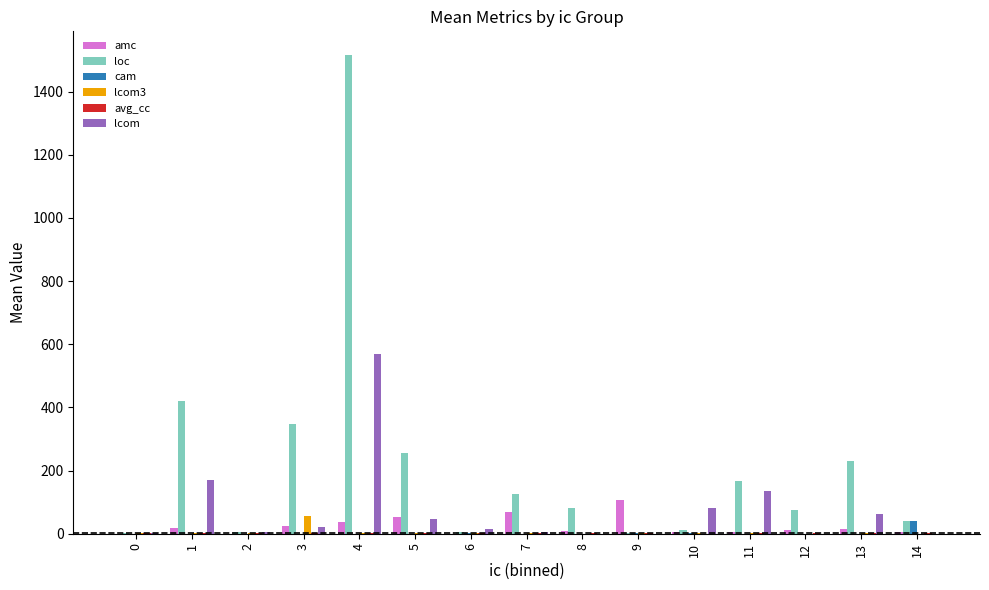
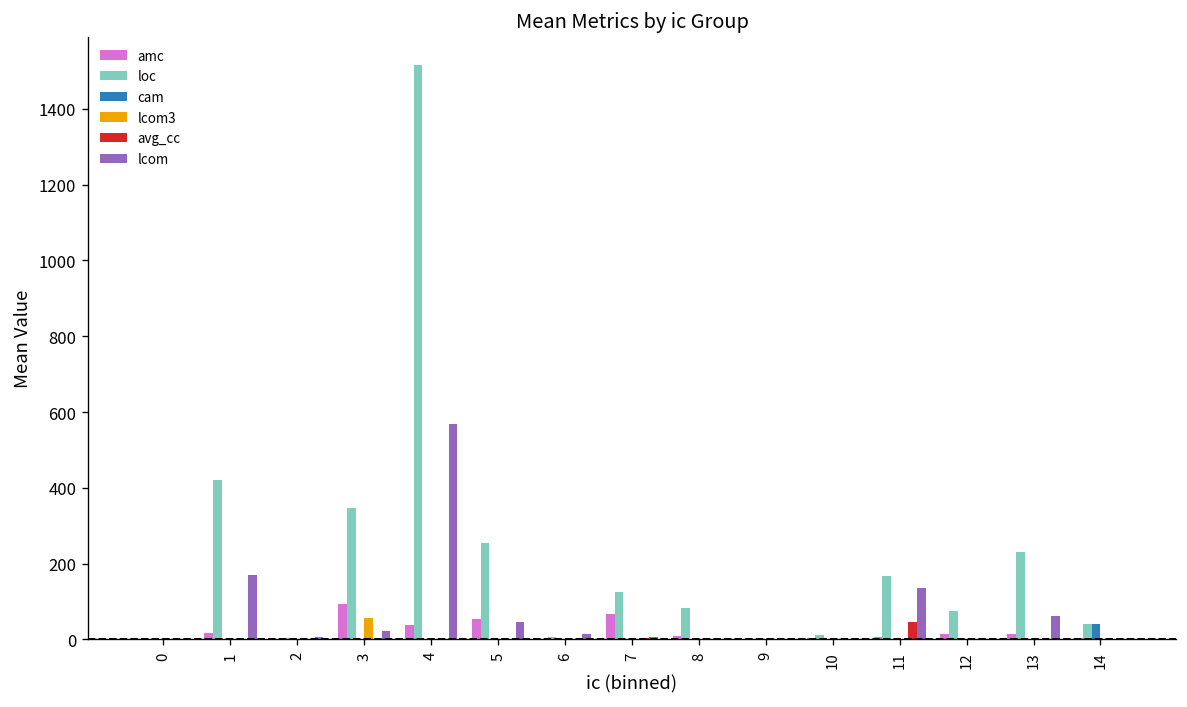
amc, 3: 30 -> 90
amc, 9: 110 -> 0
lcom, 10: 80 -> 0
avg_cc, 11: 0 -> 50
